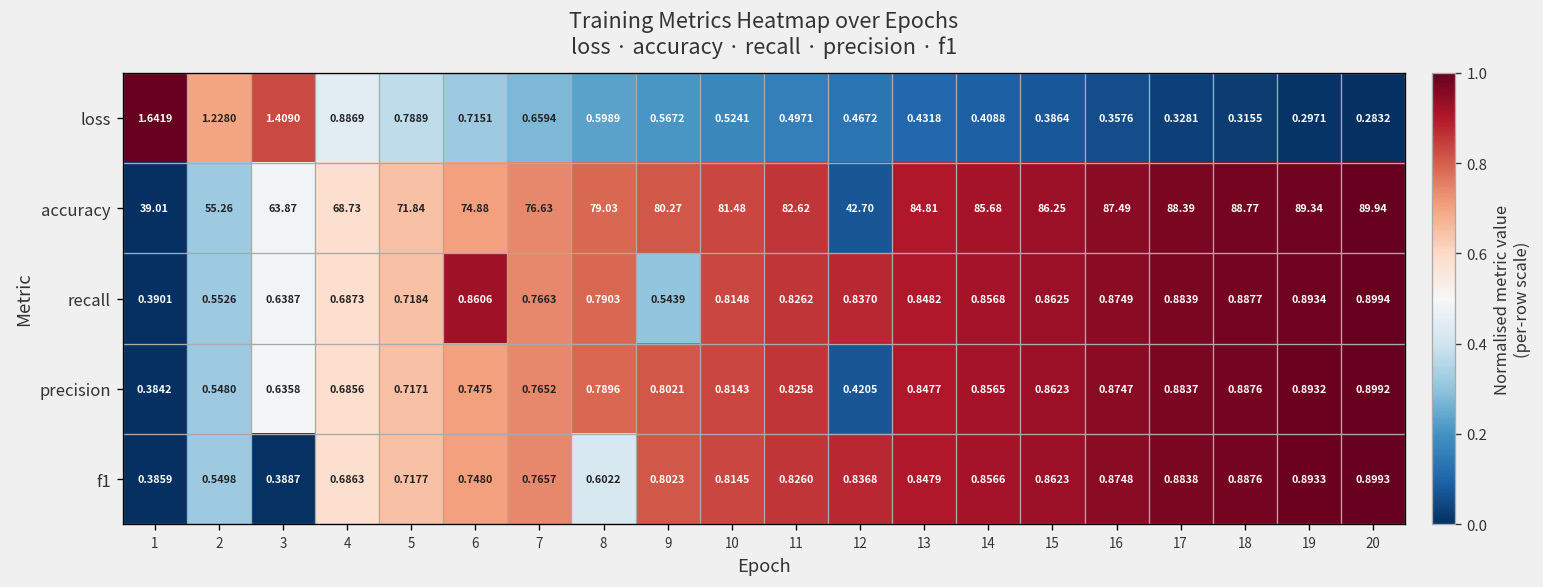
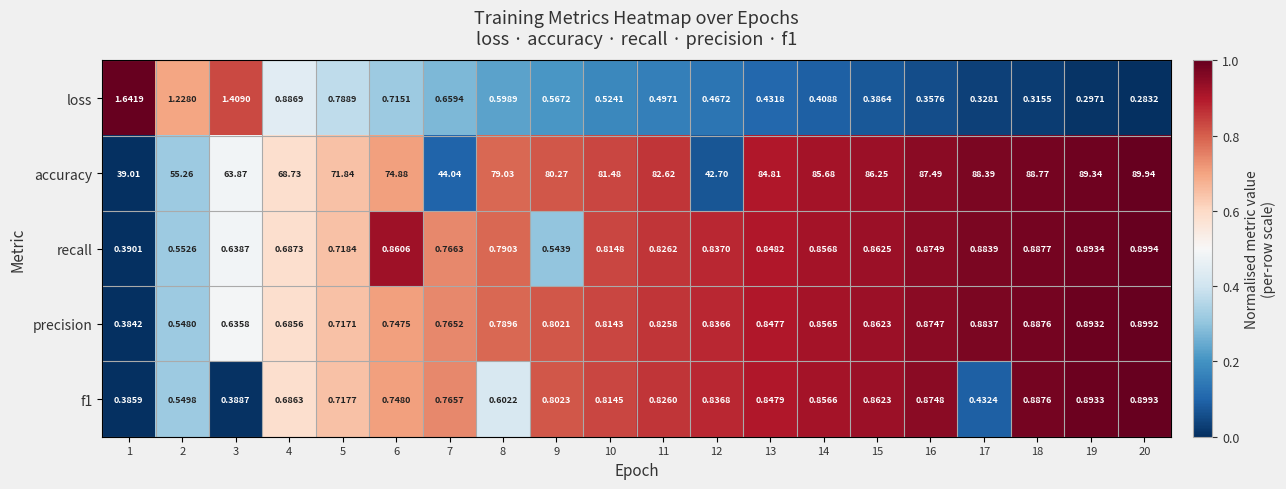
accuracy, 7: 76.63 -> 44.04
precision, 12: 0.4205 -> 0.8366
f1, 17: 0.8838 -> 0.4324
